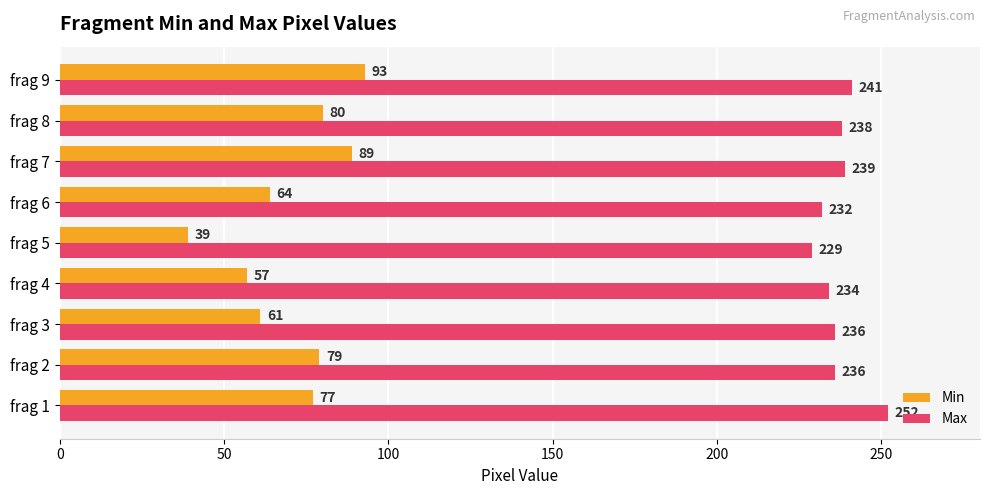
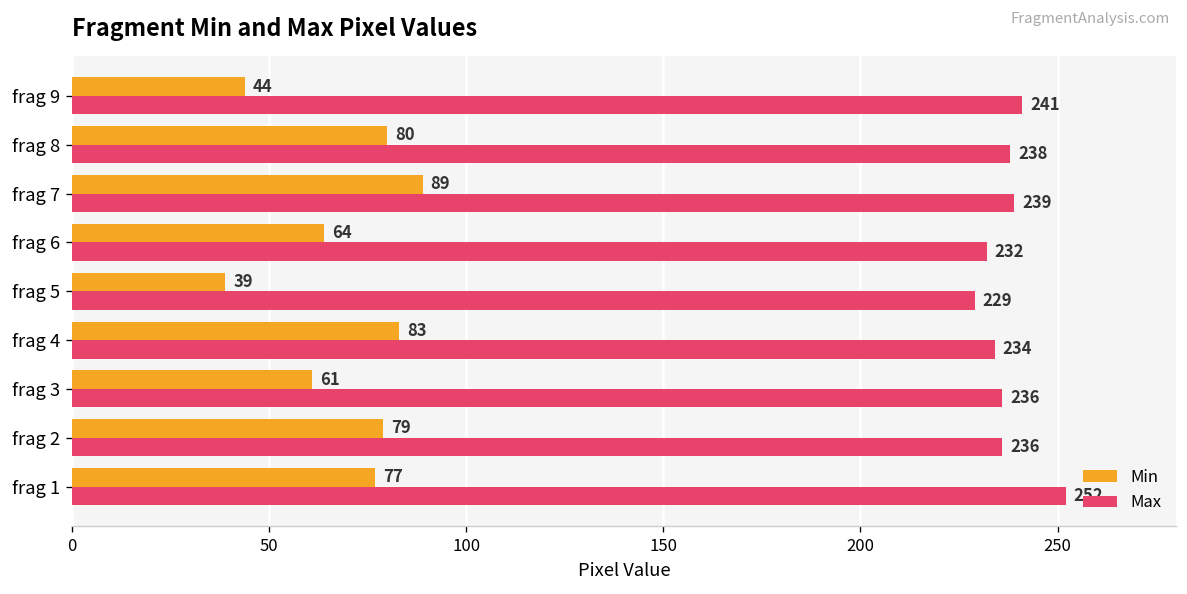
Min, frag 9: 93 -> 44
Min, frag 4: 57 -> 83
